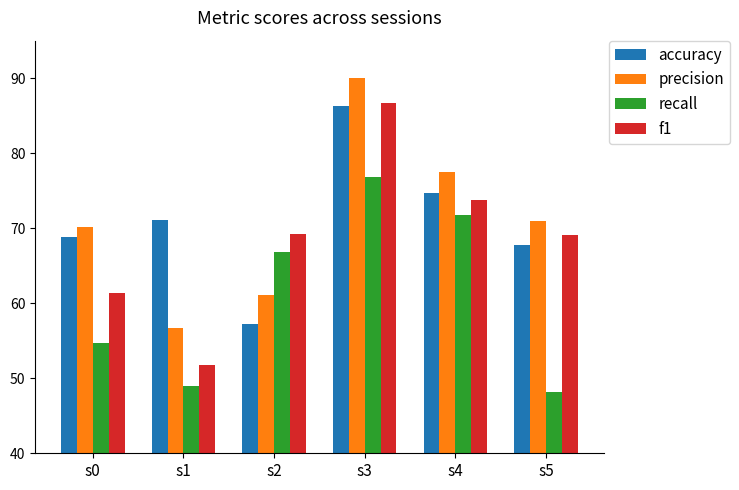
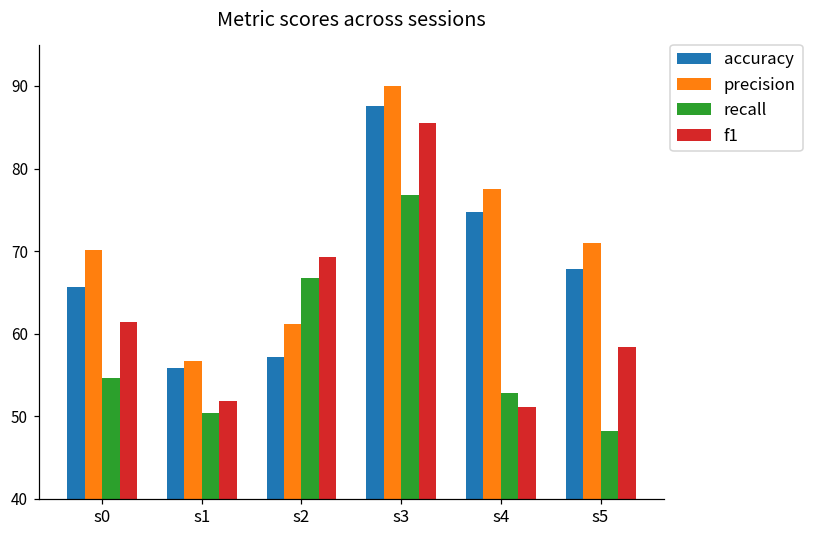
accuracy, s0: 69 -> 66
accuracy, s1: 71 -> 56
recall, s1: 49 -> 50
accuracy, s3: 86 -> 88
f1, s3: 87 -> 86
recall, s4: 72 -> 53
f1, s4: 74 -> 51
f1, s5: 69 -> 58
